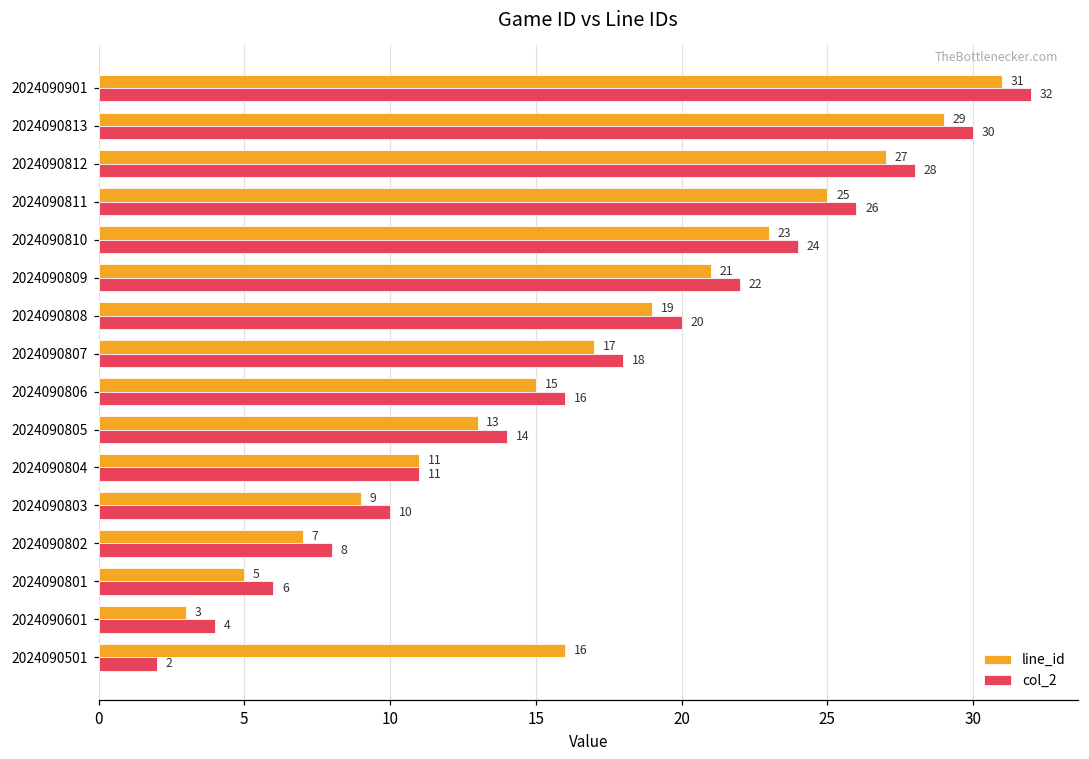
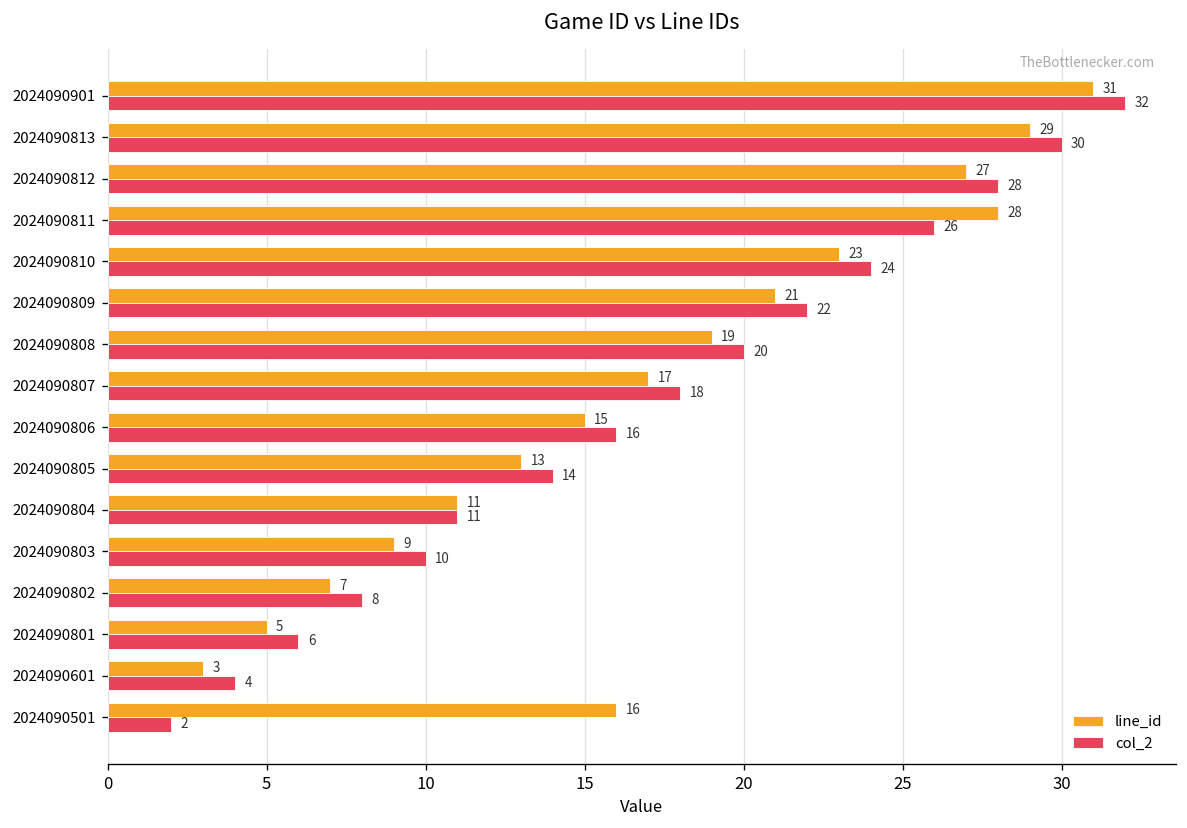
line_id, 2024090811: 25 -> 28
